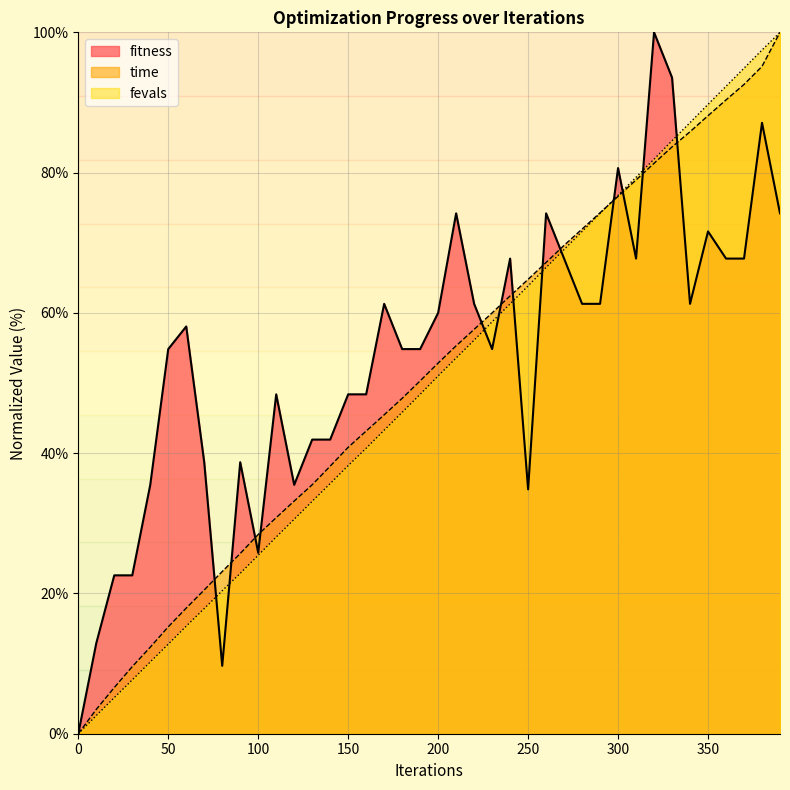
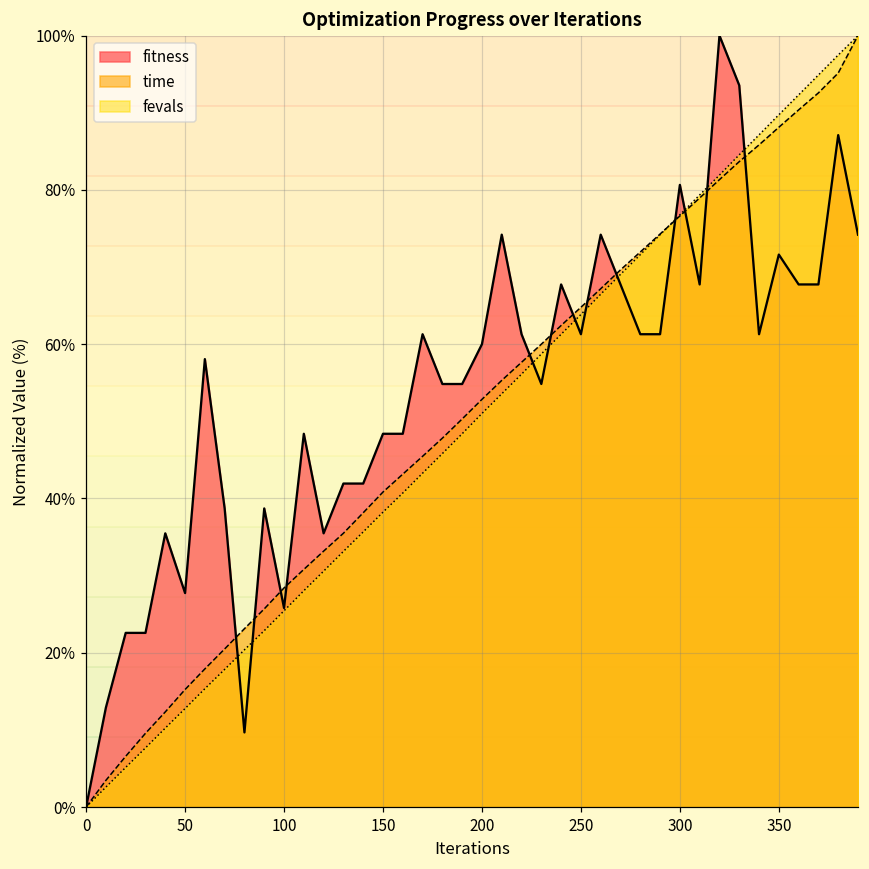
fitness, 50: 55% -> 28%
fitness, 250: 35% -> 61%
